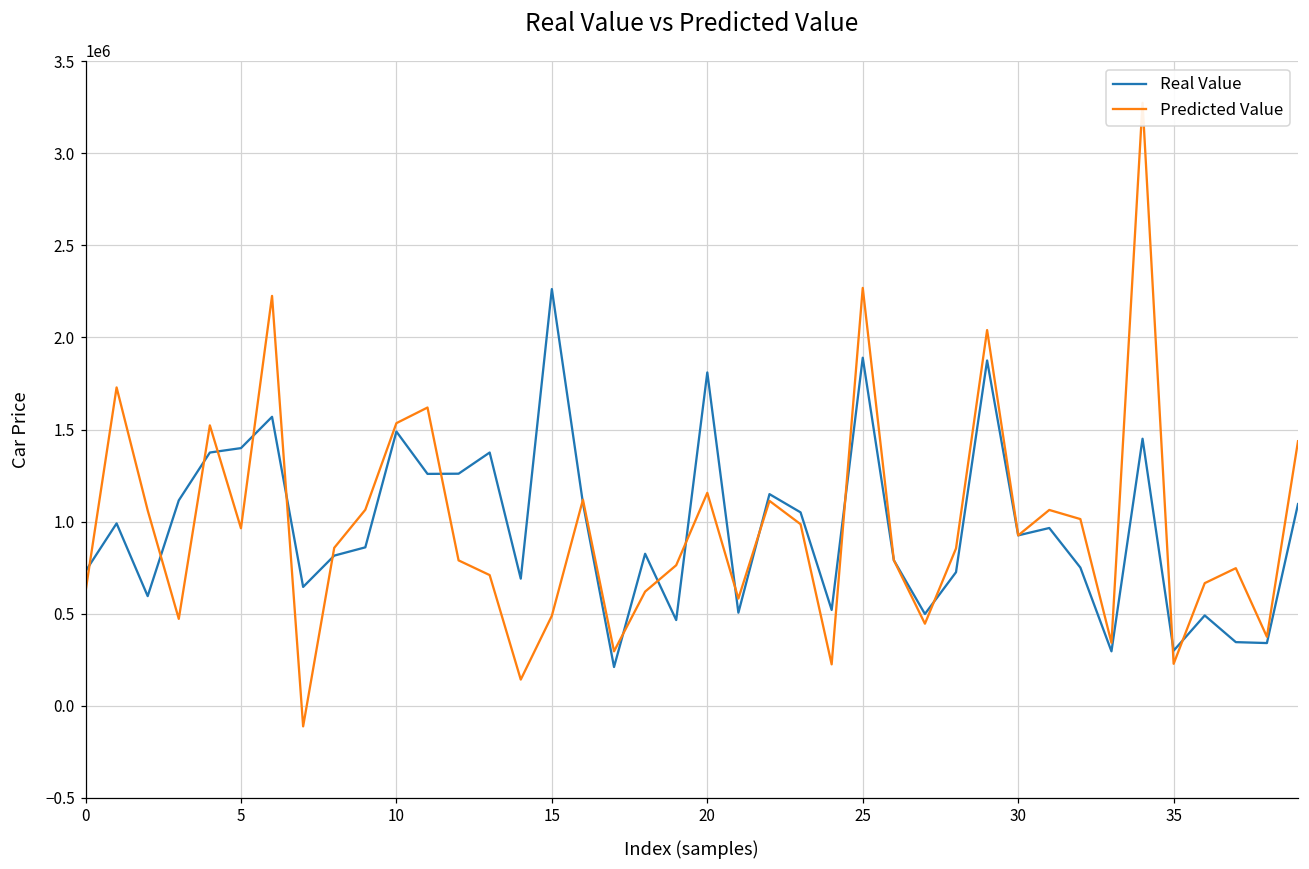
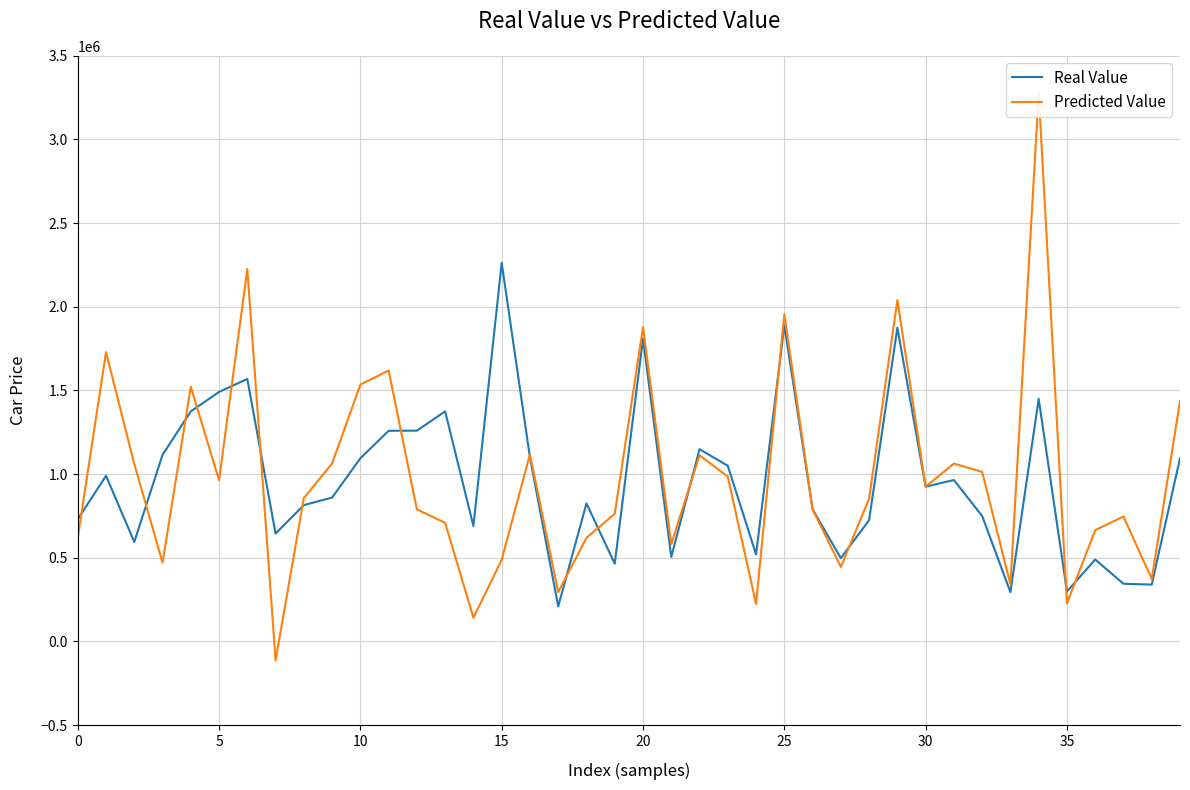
Real Value, 5: 1400000 -> 1490000
Real Value, 10: 1490000 -> 1090000
Predicted Value, 20: 1160000 -> 1880000
Predicted Value, 25: 2270000 -> 1960000
